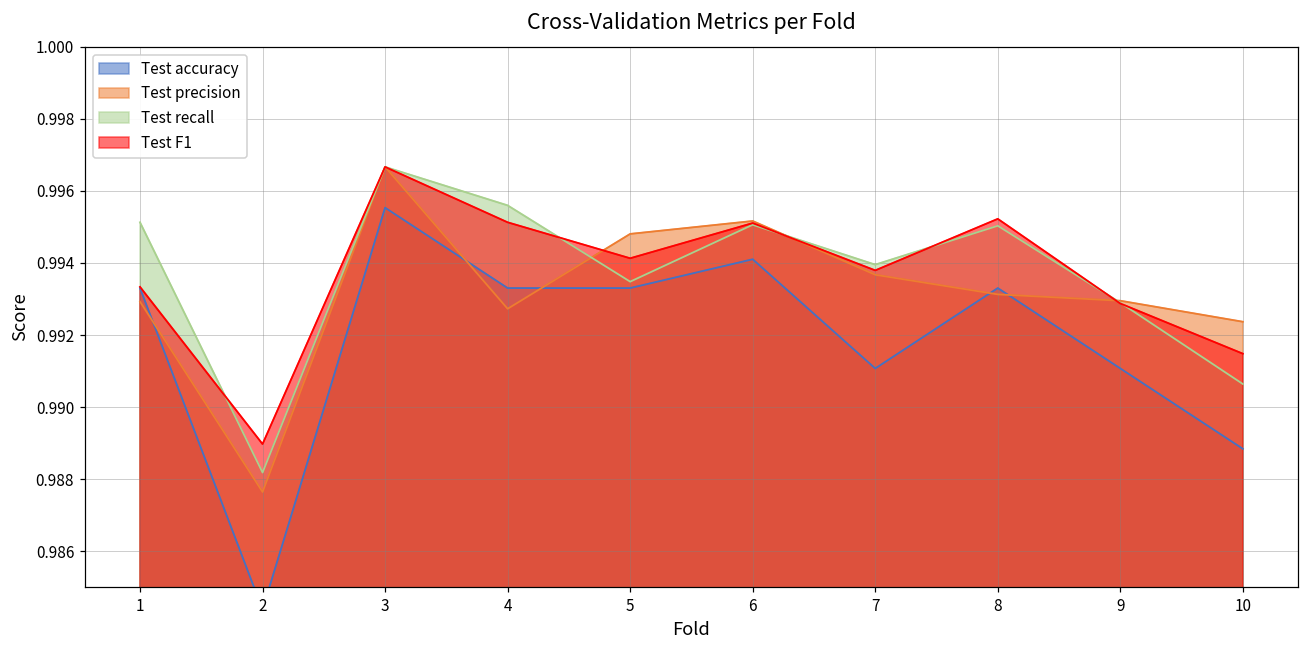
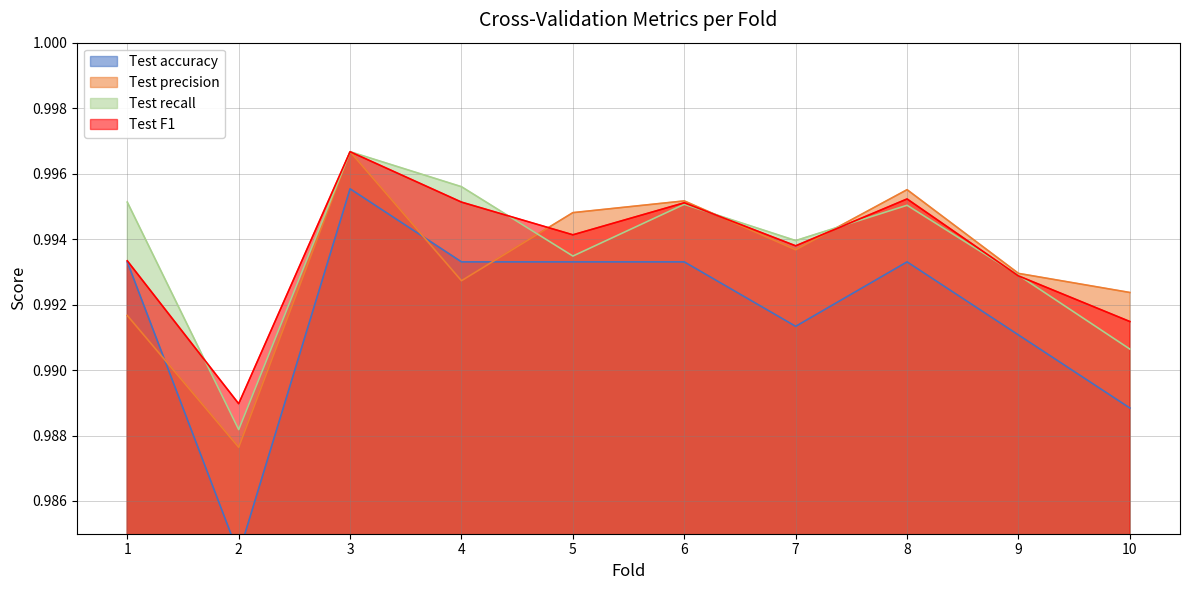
Test precision, 1: 0.9929 -> 0.9917
Test accuracy, 6: 0.9941 -> 0.9933
Test accuracy, 7: 0.9911 -> 0.9913
Test precision, 8: 0.9931 -> 0.9955
